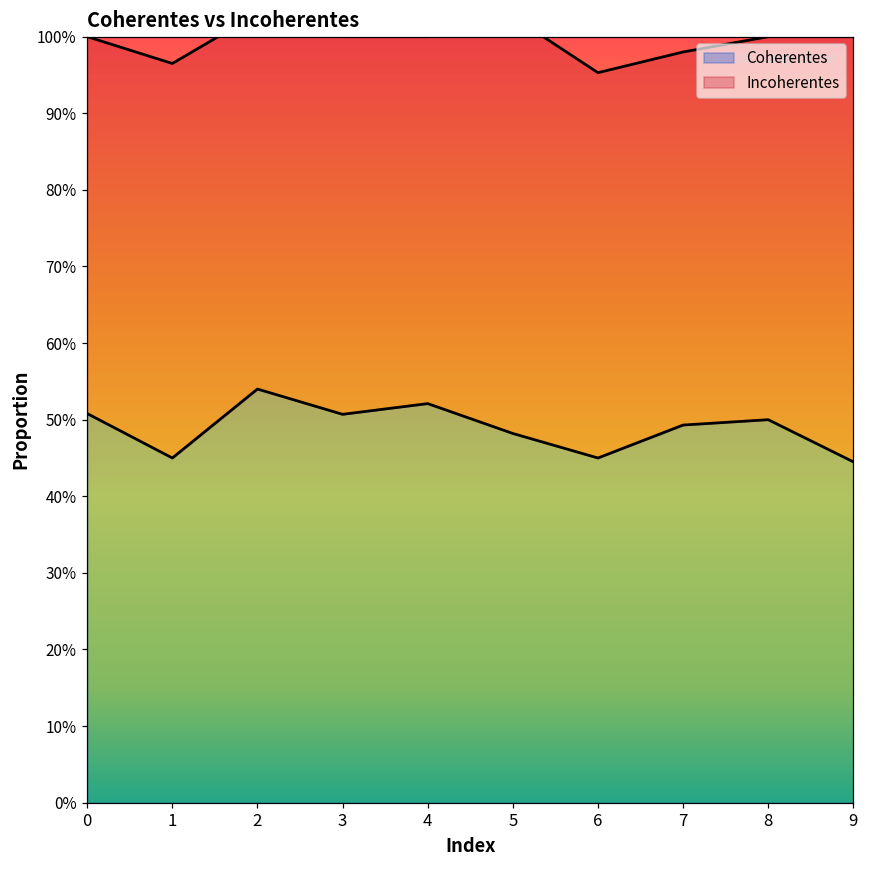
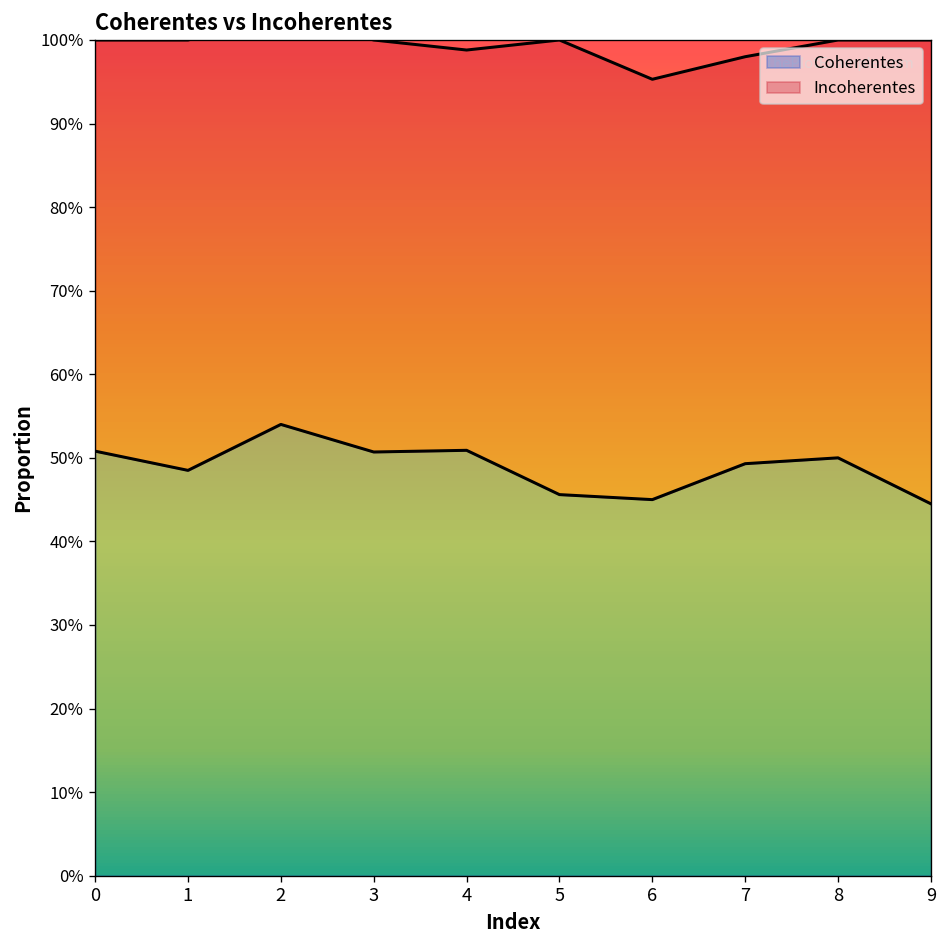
Coherentes, 1: 45% -> 49%
Coherentes, 4: 52% -> 51%
Coherentes, 5: 48% -> 46%
